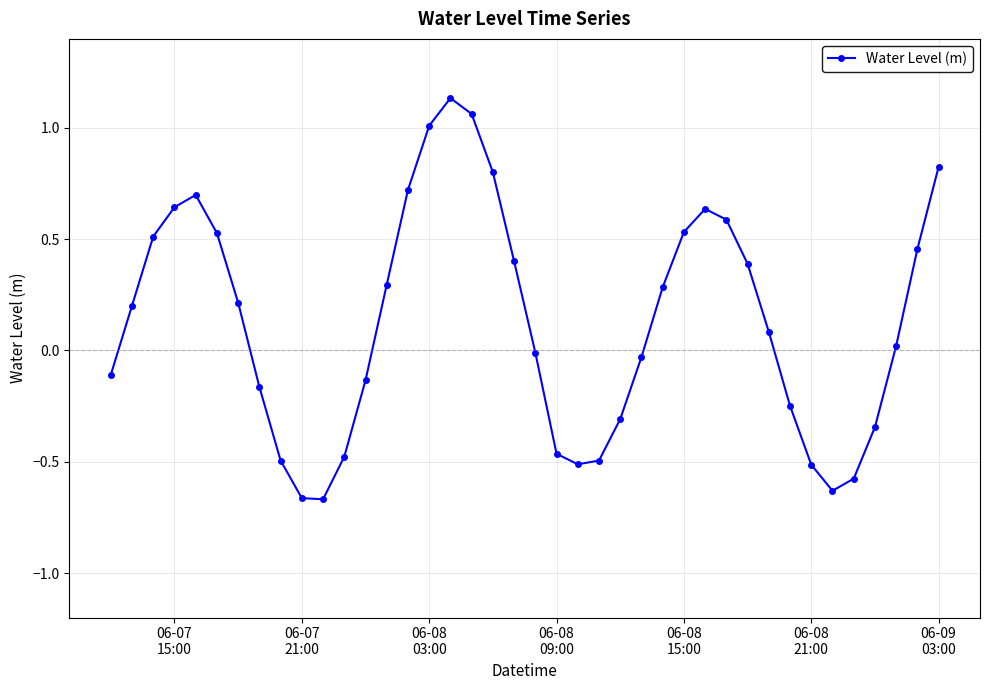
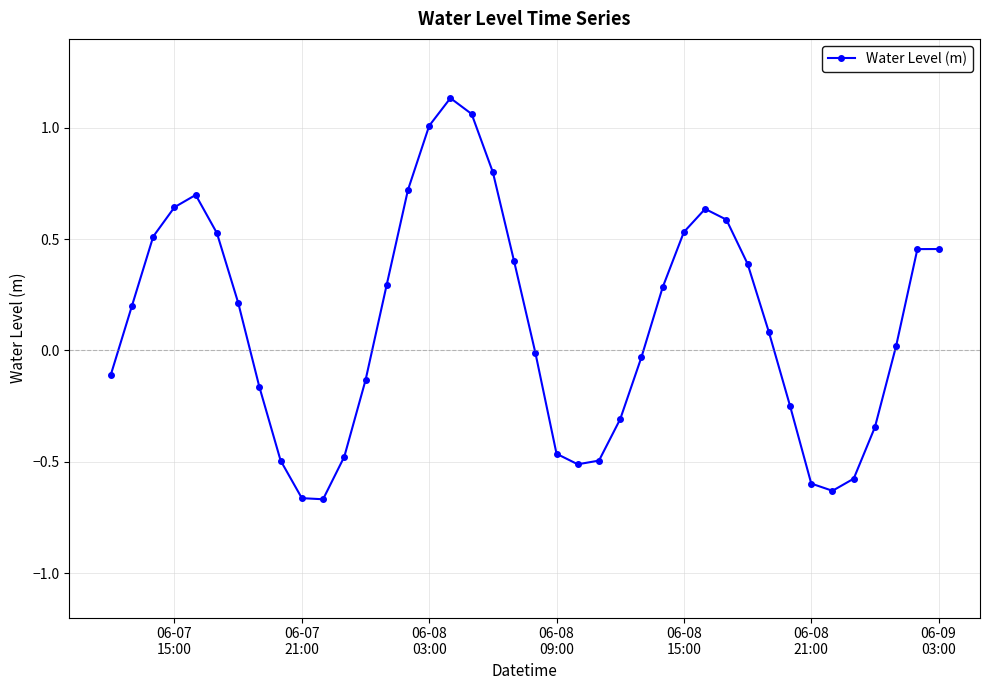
06-08 21:00: -0.51 -> -0.60
06-09 03:00: 0.82 -> 0.46
